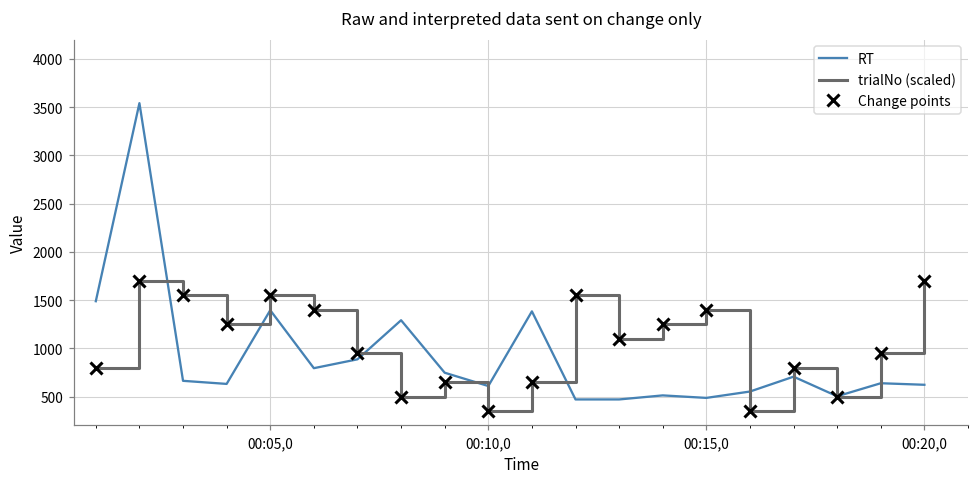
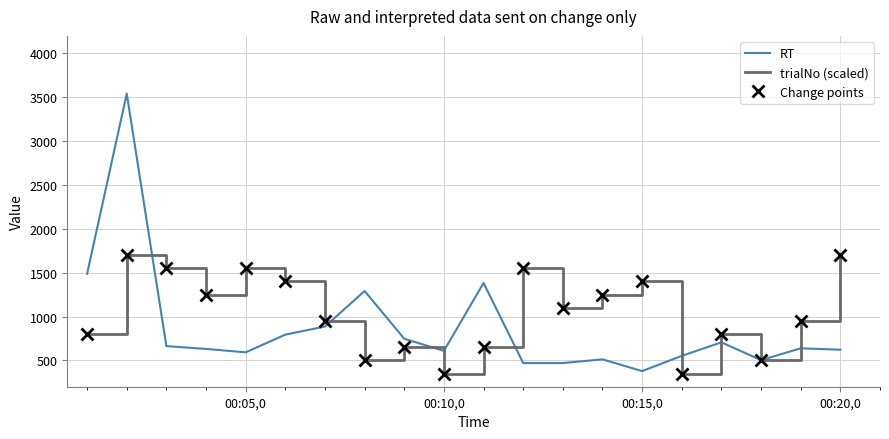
RT, 00:05,0: 1400 -> 600
RT, 00:15,0: 500 -> 400
